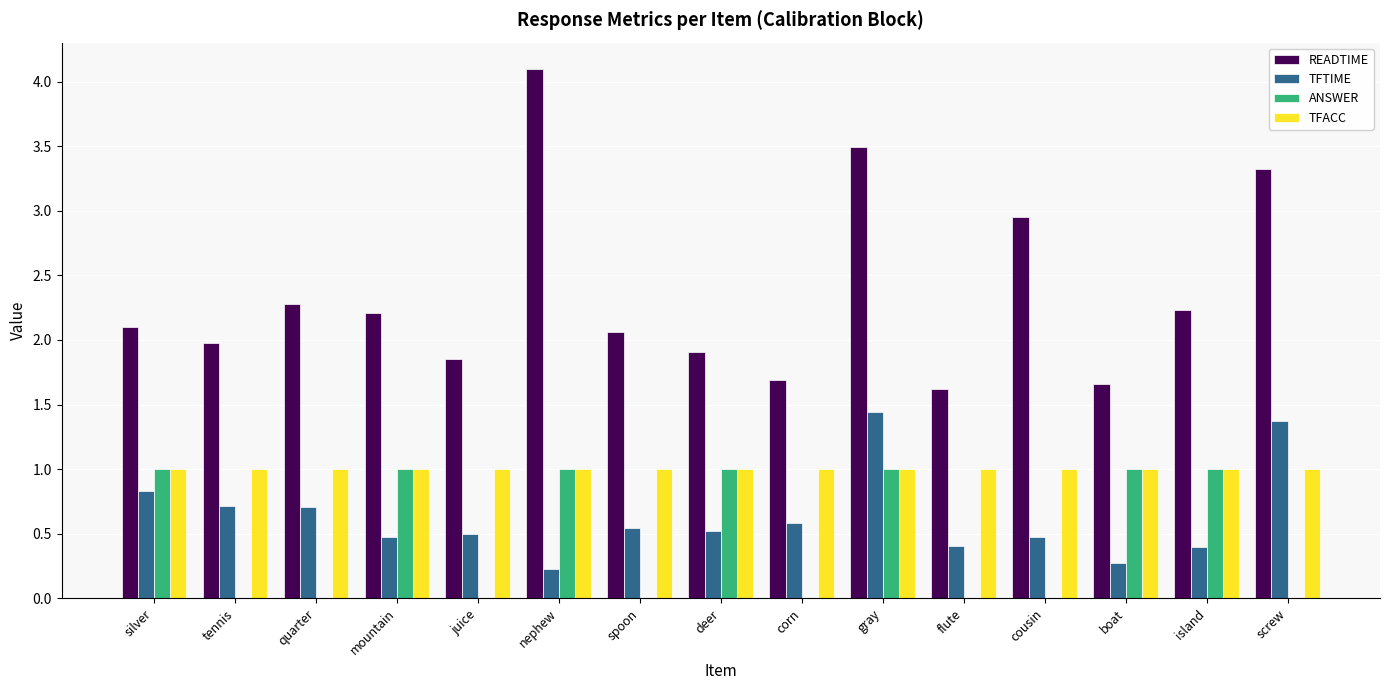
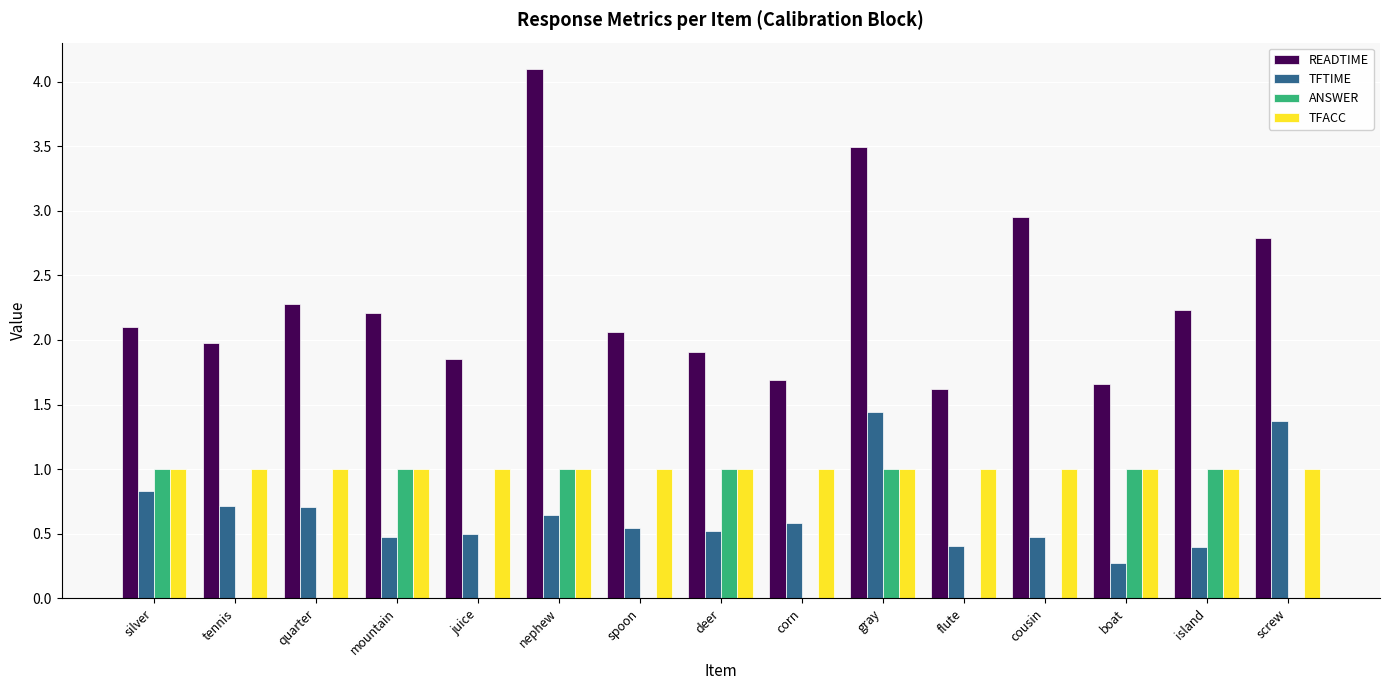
TFTIME, nephew: 0.23 -> 0.64
READTIME, screw: 3.32 -> 2.79
